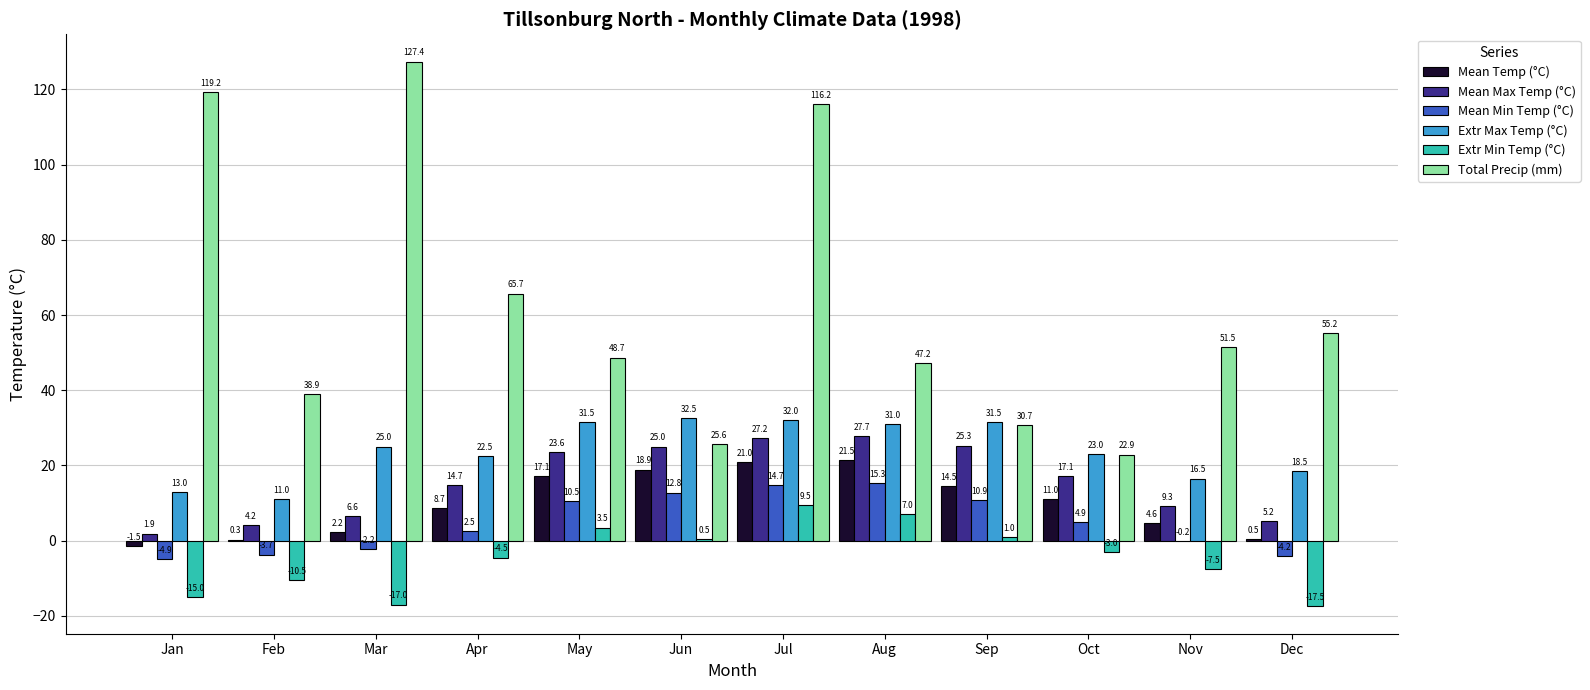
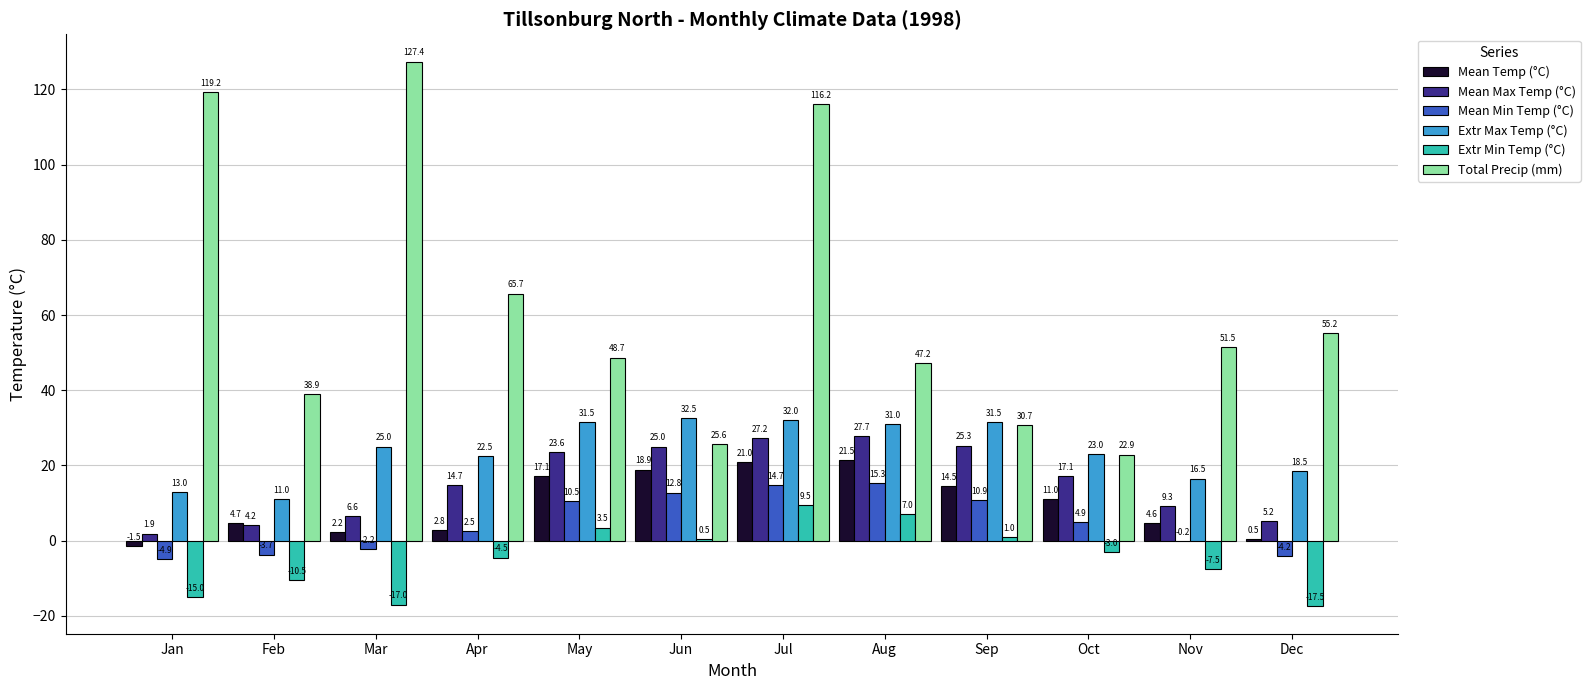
Mean Temp (°C), Feb: 0.3 -> 4.7
Mean Temp (°C), Apr: 8.7 -> 2.8
